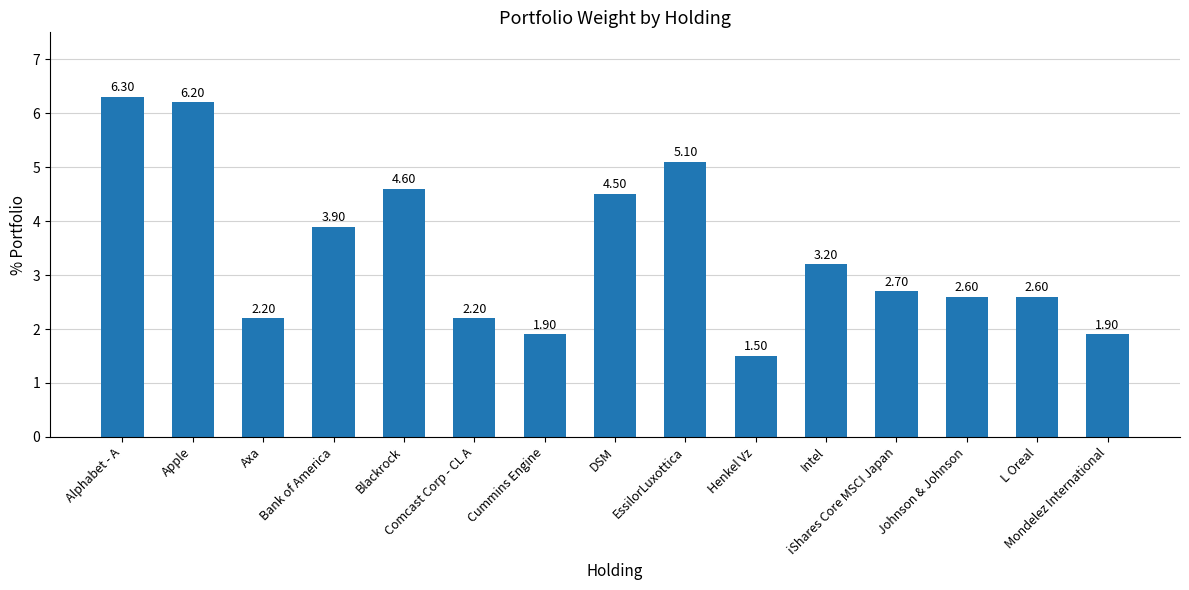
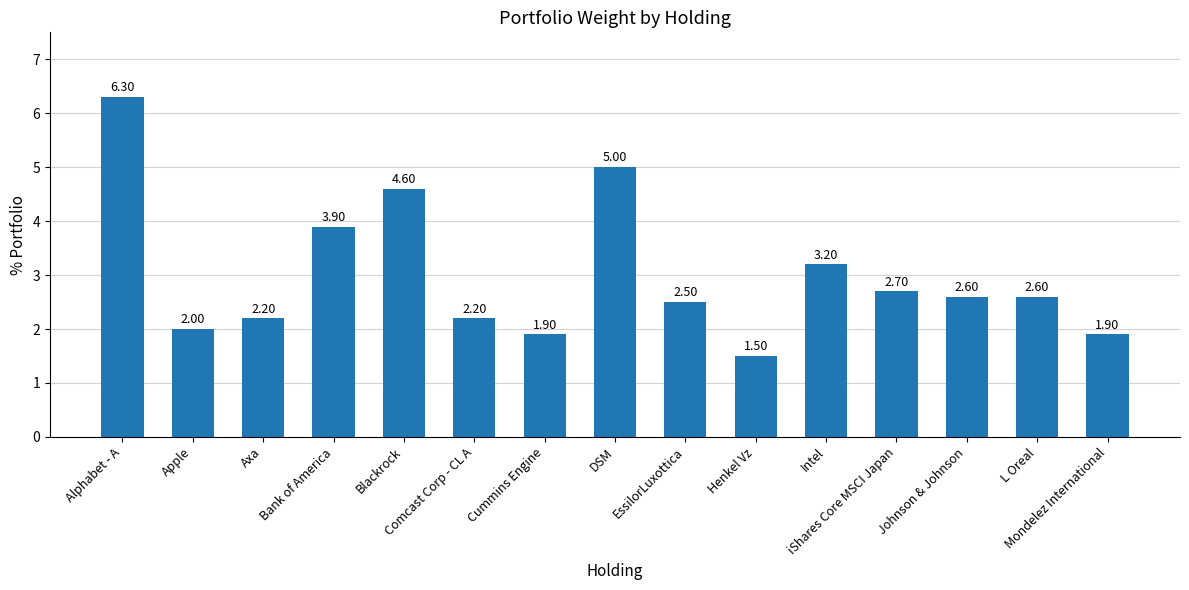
Apple: 6.20 -> 2.00
DSM: 4.50 -> 5.00
EssilorLuxottica: 5.10 -> 2.50
